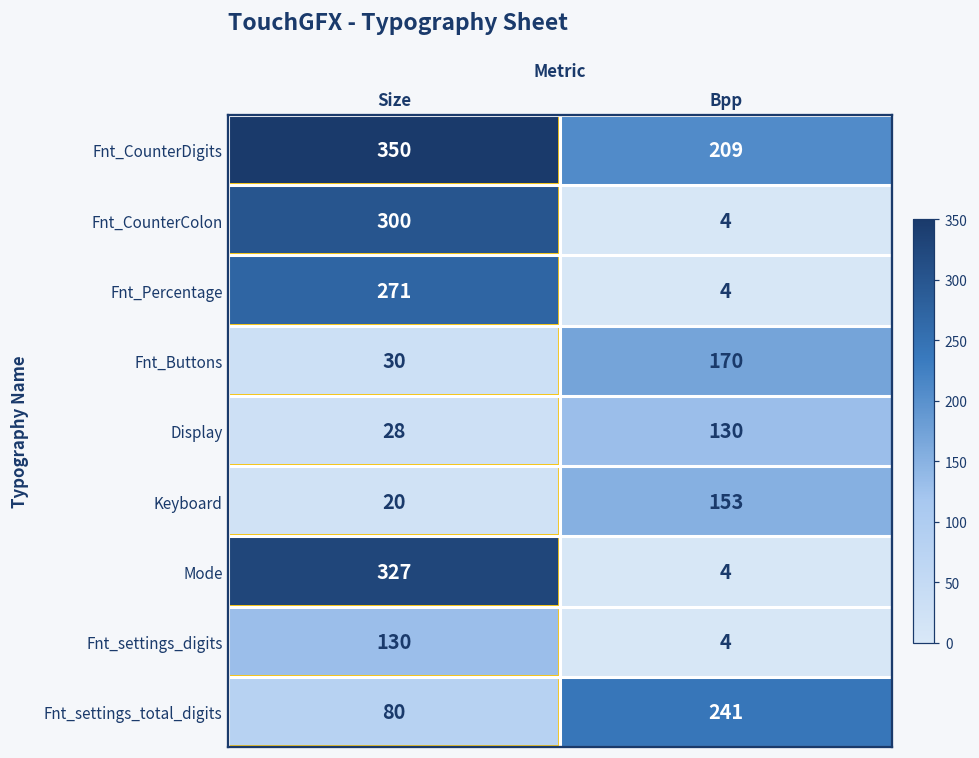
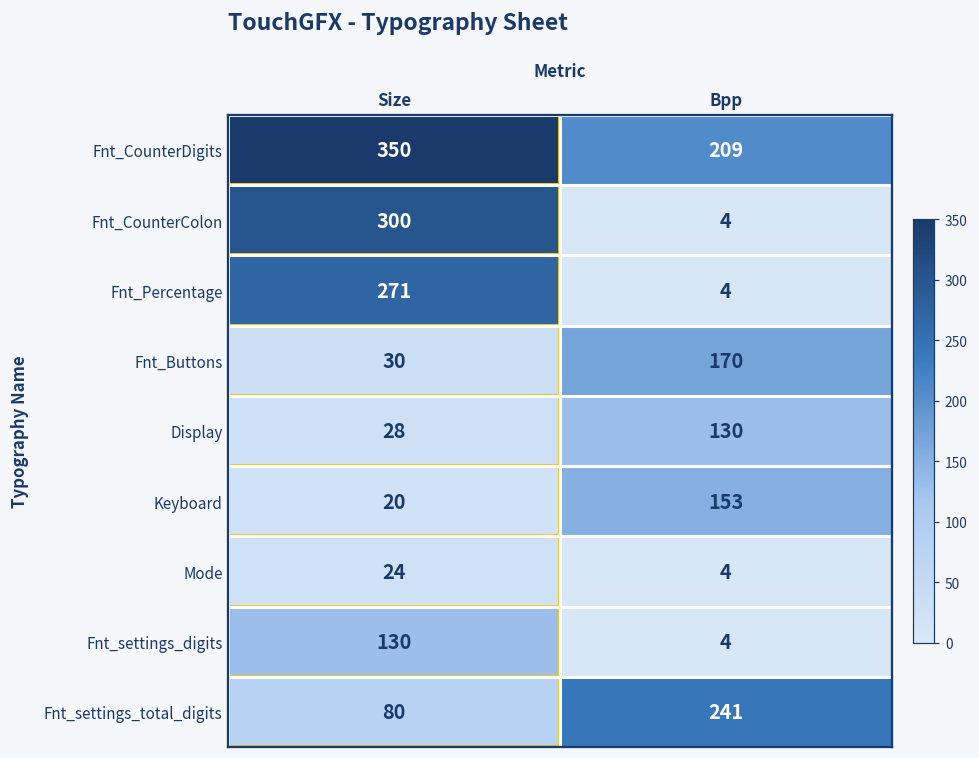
Mode, Size: 327 -> 24
